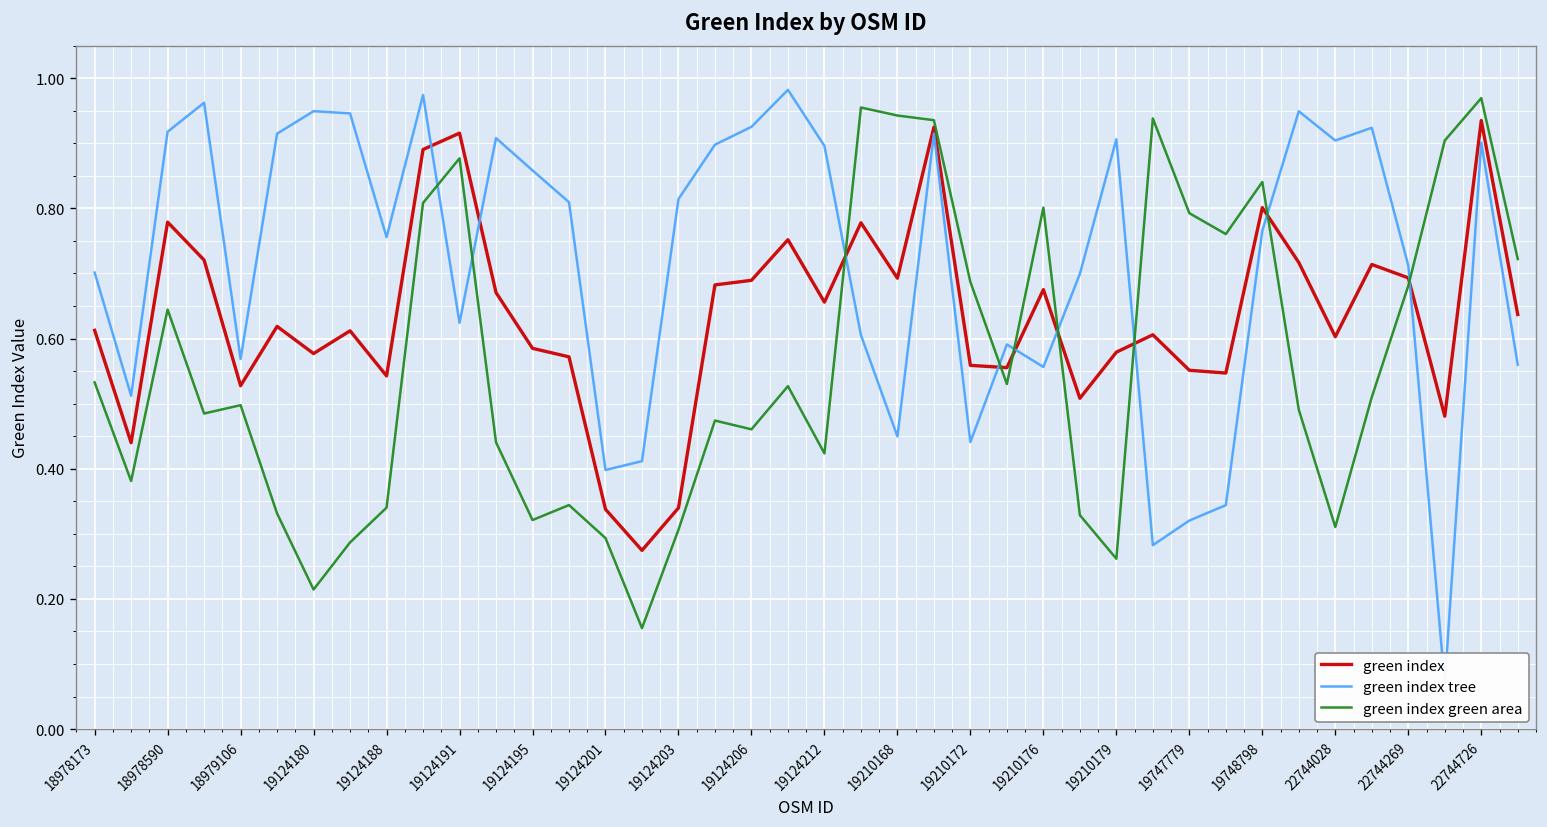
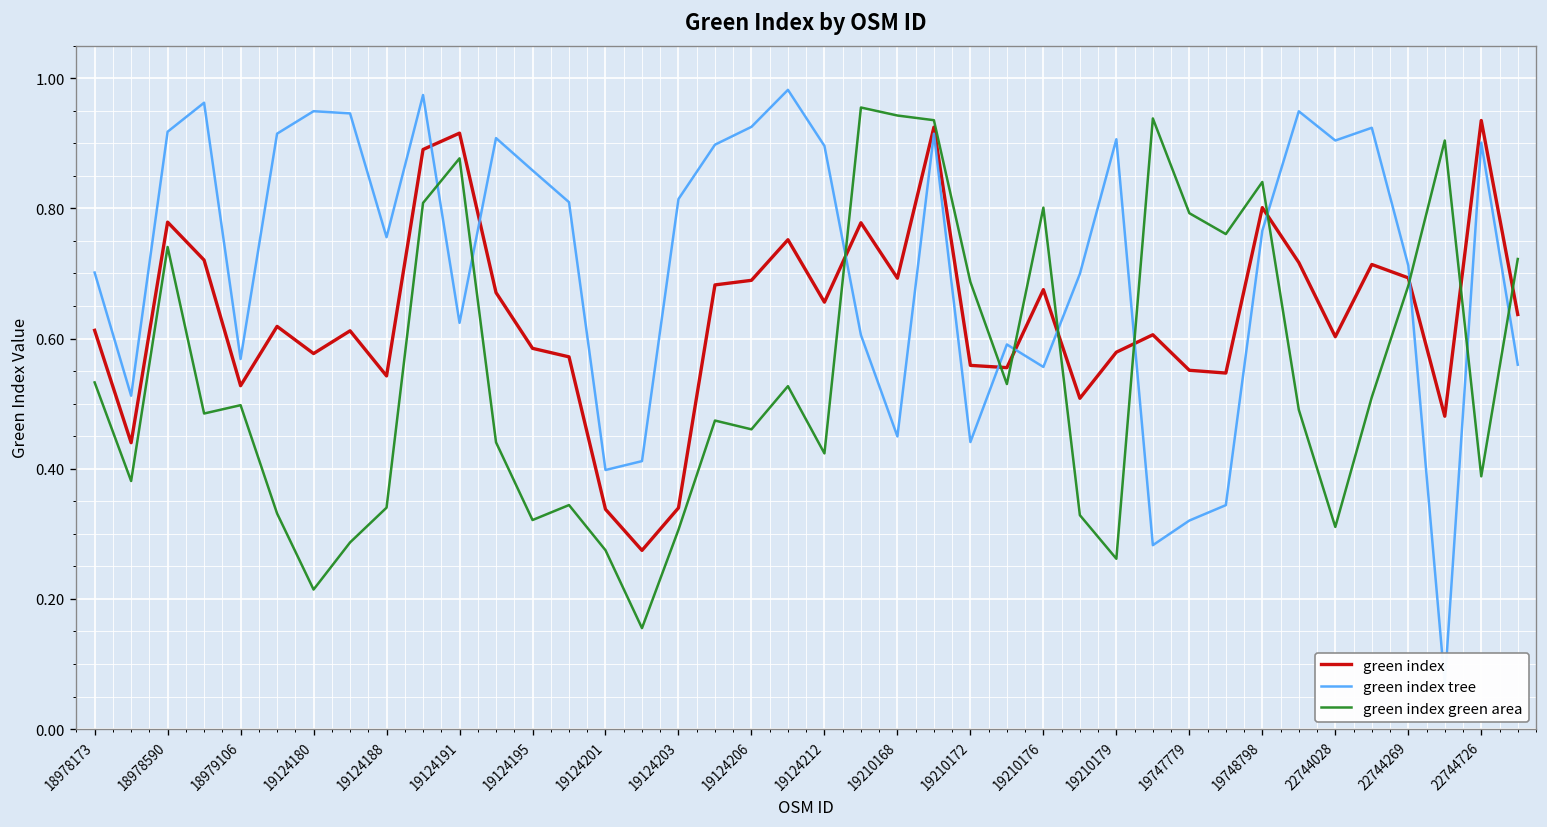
green index green area, 18978590: 0.64 -> 0.74
green index green area, 19124201: 0.29 -> 0.27
green index green area, 22744726: 0.97 -> 0.39
